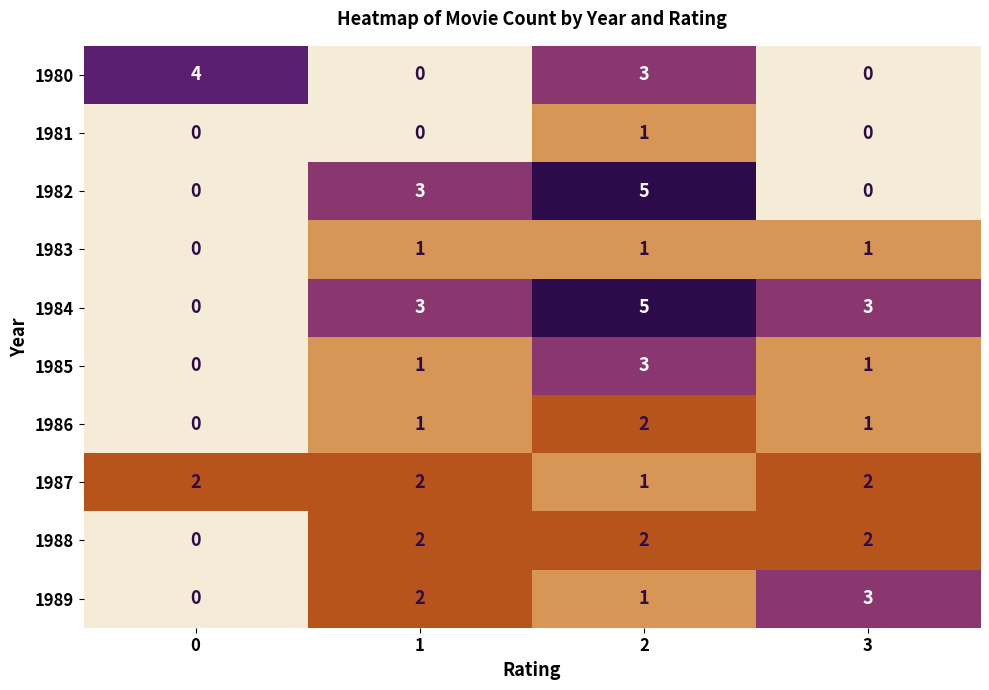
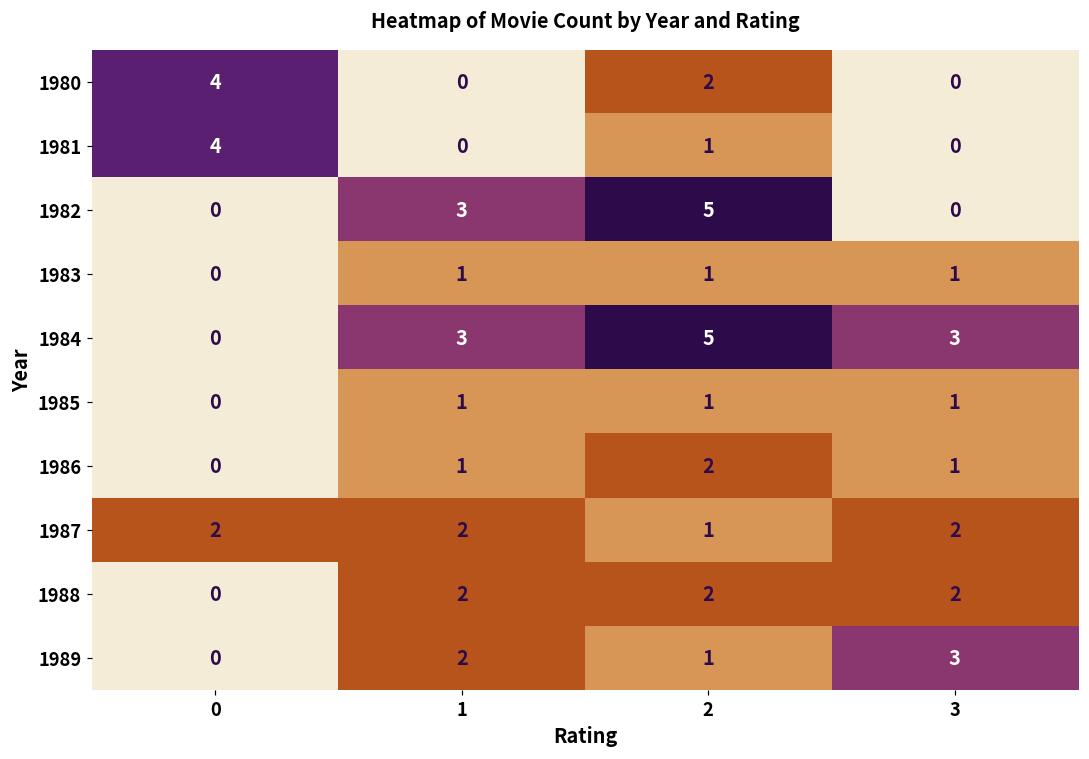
1980, 2: 3 -> 2
1981, 0: 0 -> 4
1985, 2: 3 -> 1
